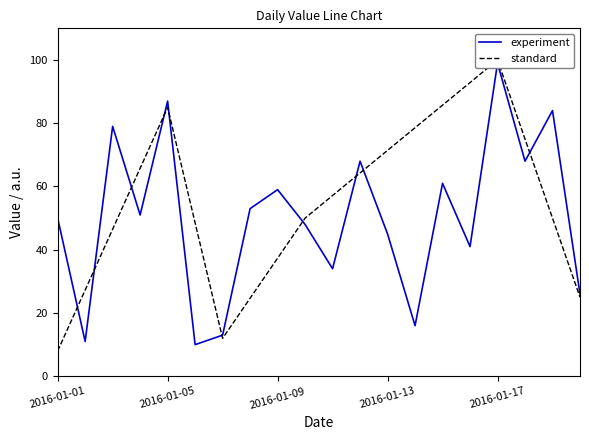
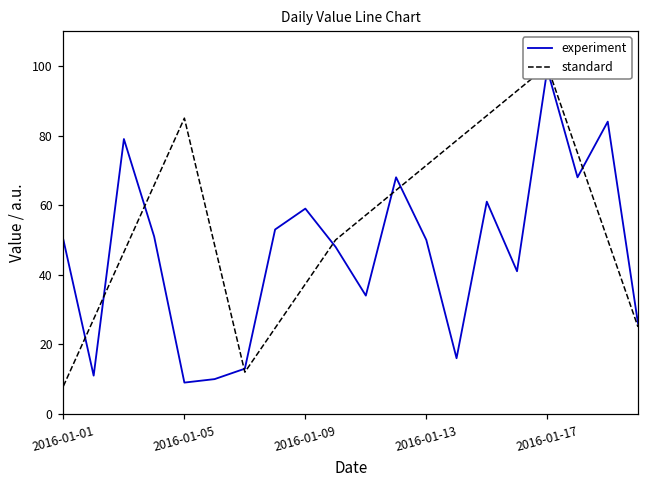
experiment, 2016-01-05: 87 -> 9
experiment, 2016-01-13: 45 -> 50
